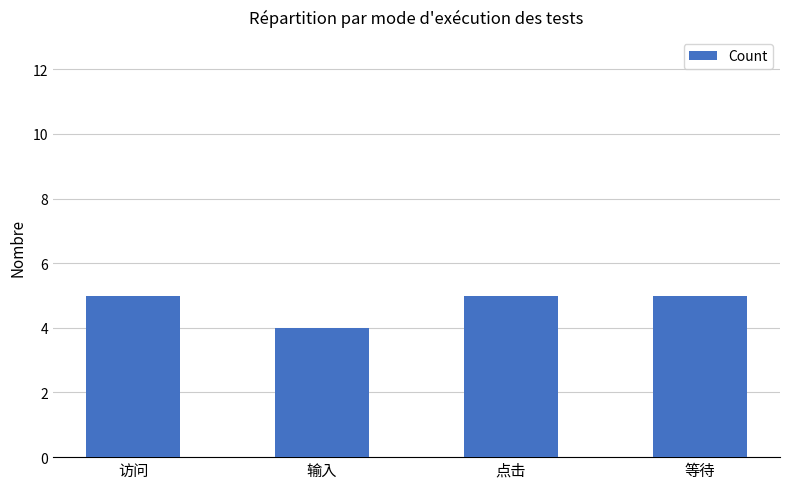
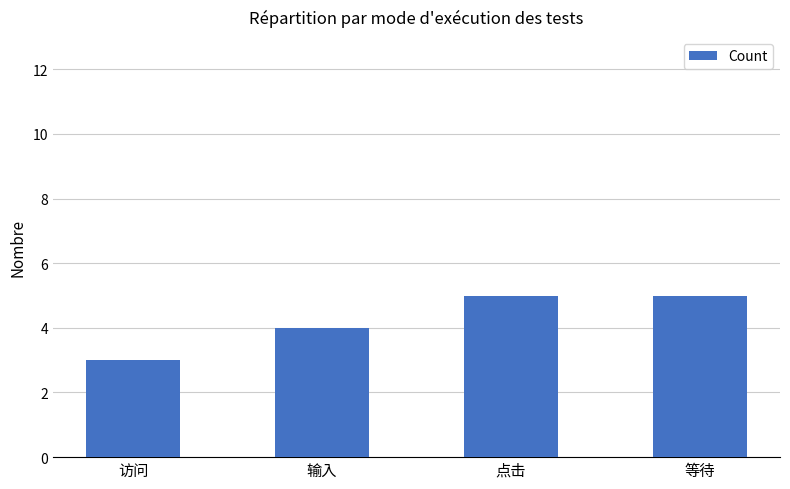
访问: 5 -> 3
